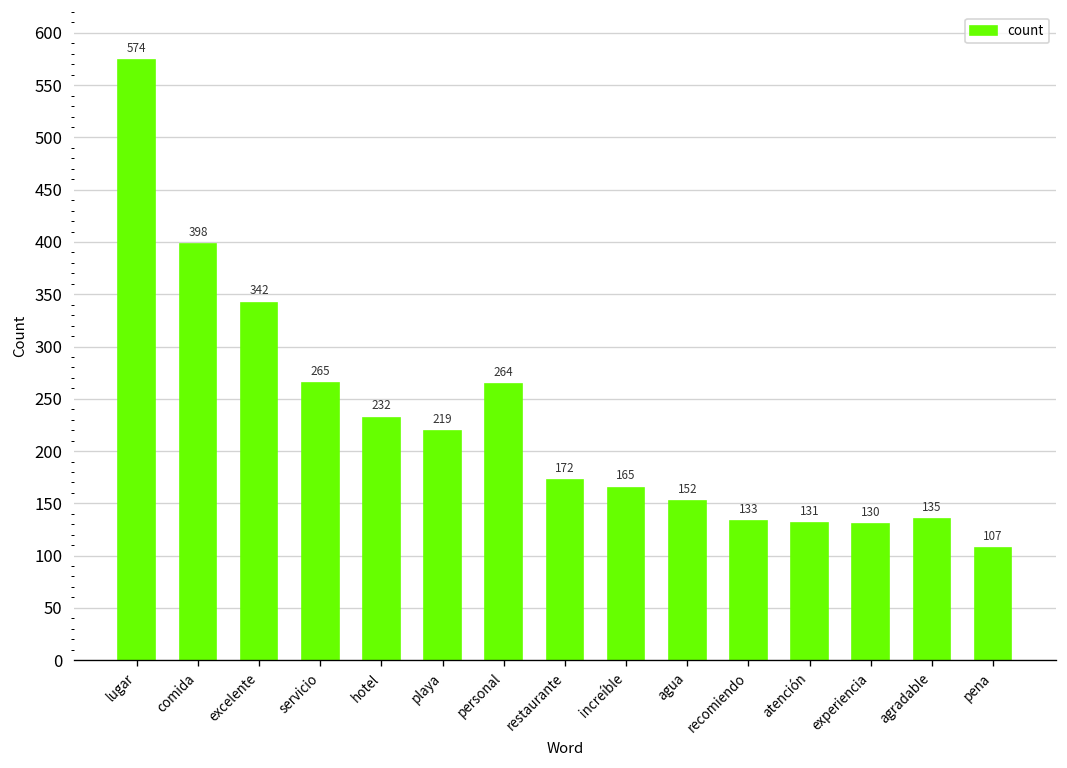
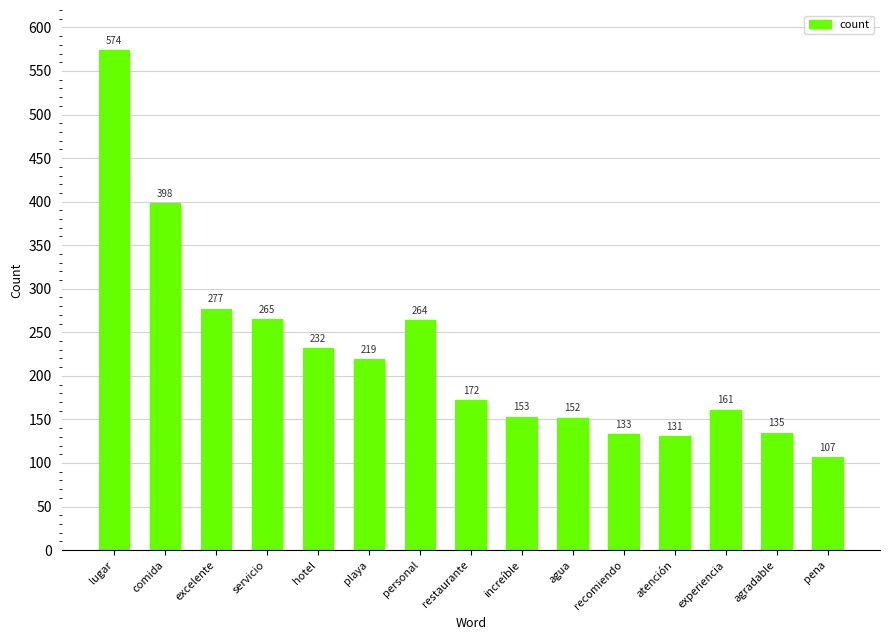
excelente: 342 -> 277
increíble: 165 -> 153
experiencia: 130 -> 161
